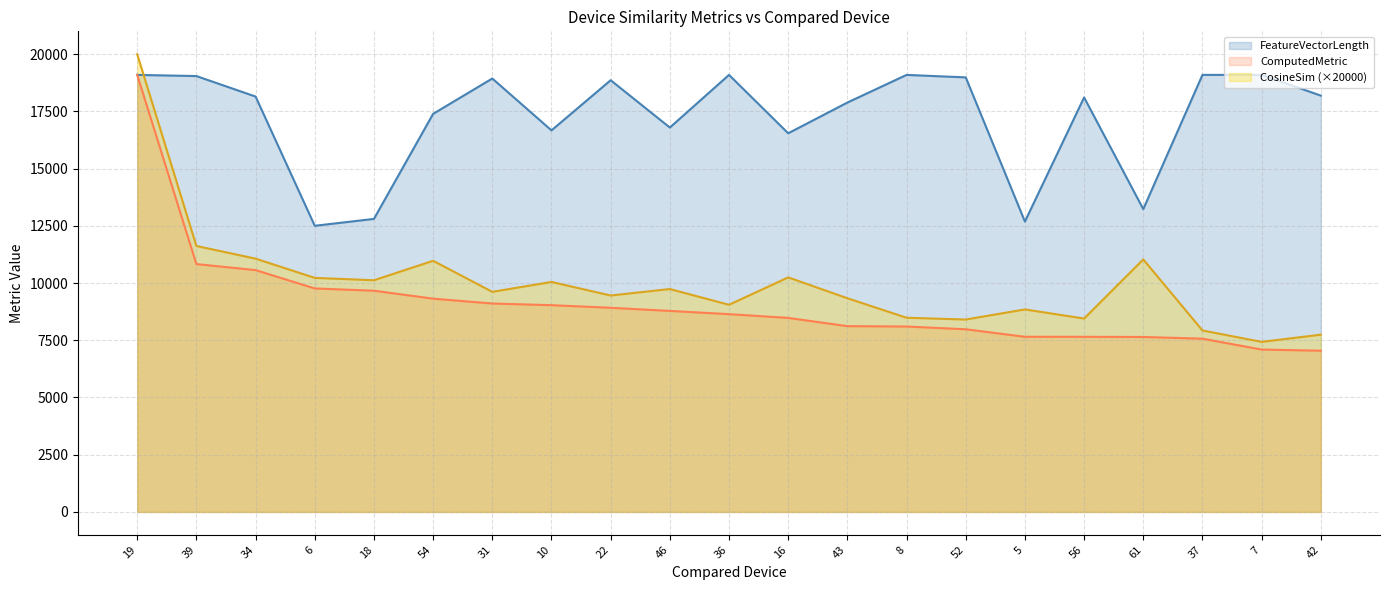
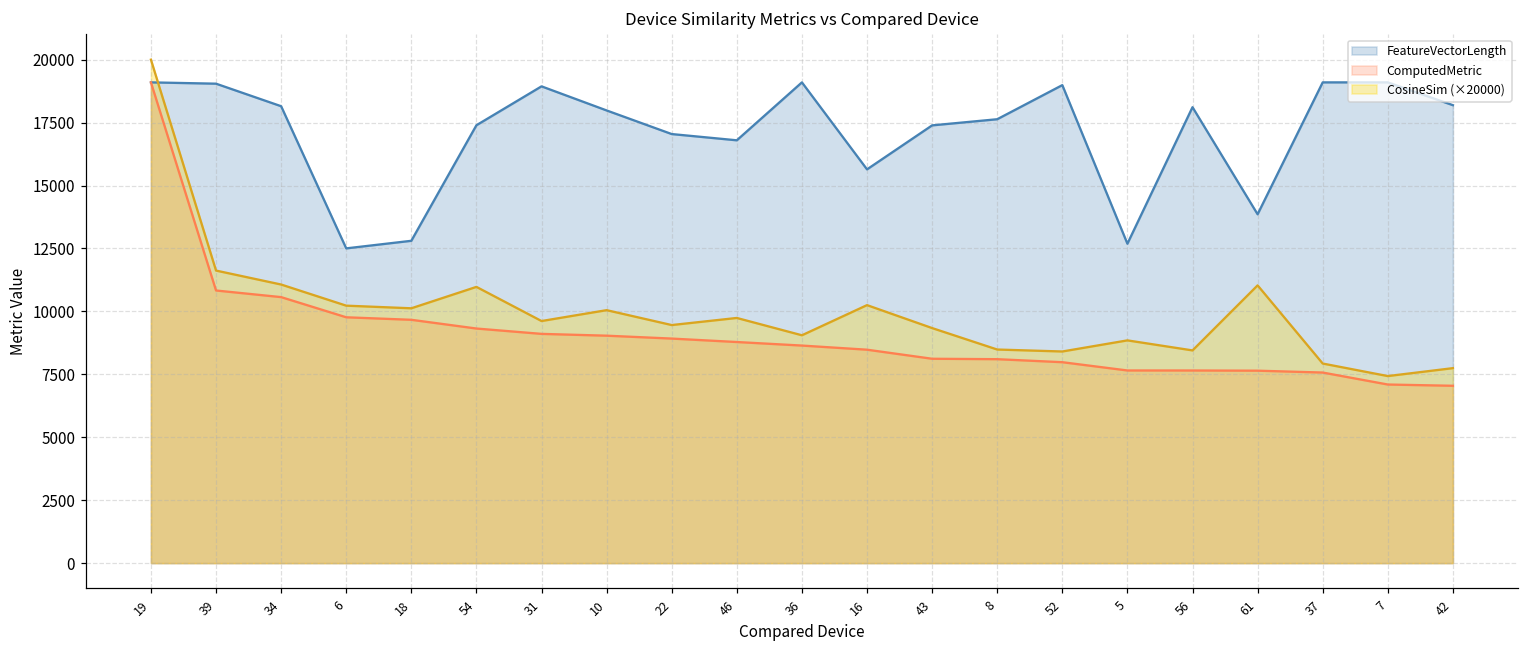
FeatureVectorLength, 10: 16700 -> 18000
FeatureVectorLength, 22: 18900 -> 17000
FeatureVectorLength, 16: 16500 -> 15600
FeatureVectorLength, 43: 17900 -> 17400
FeatureVectorLength, 8: 19100 -> 17600
FeatureVectorLength, 61: 13200 -> 13900
